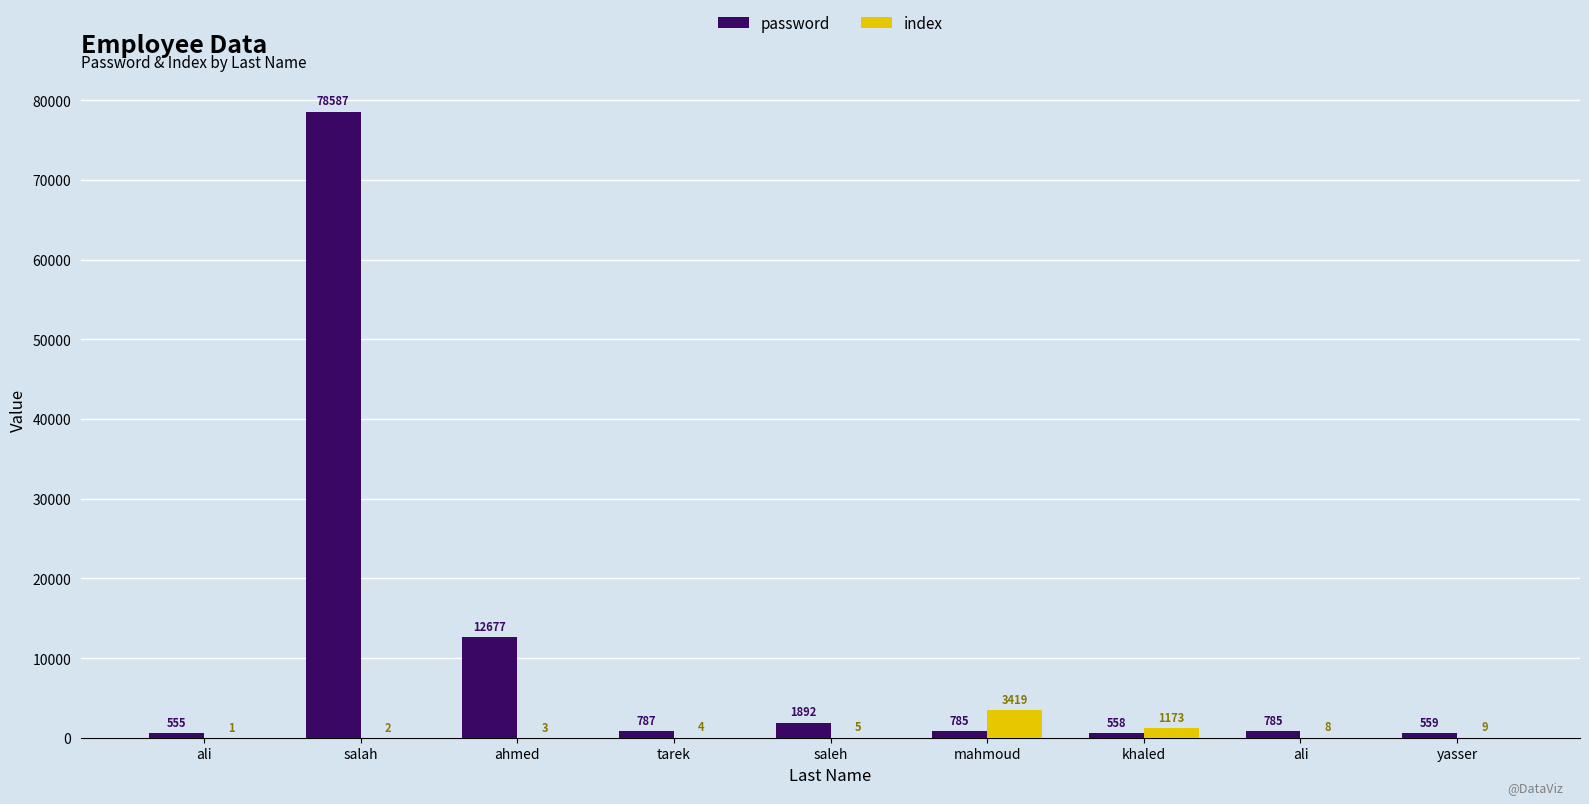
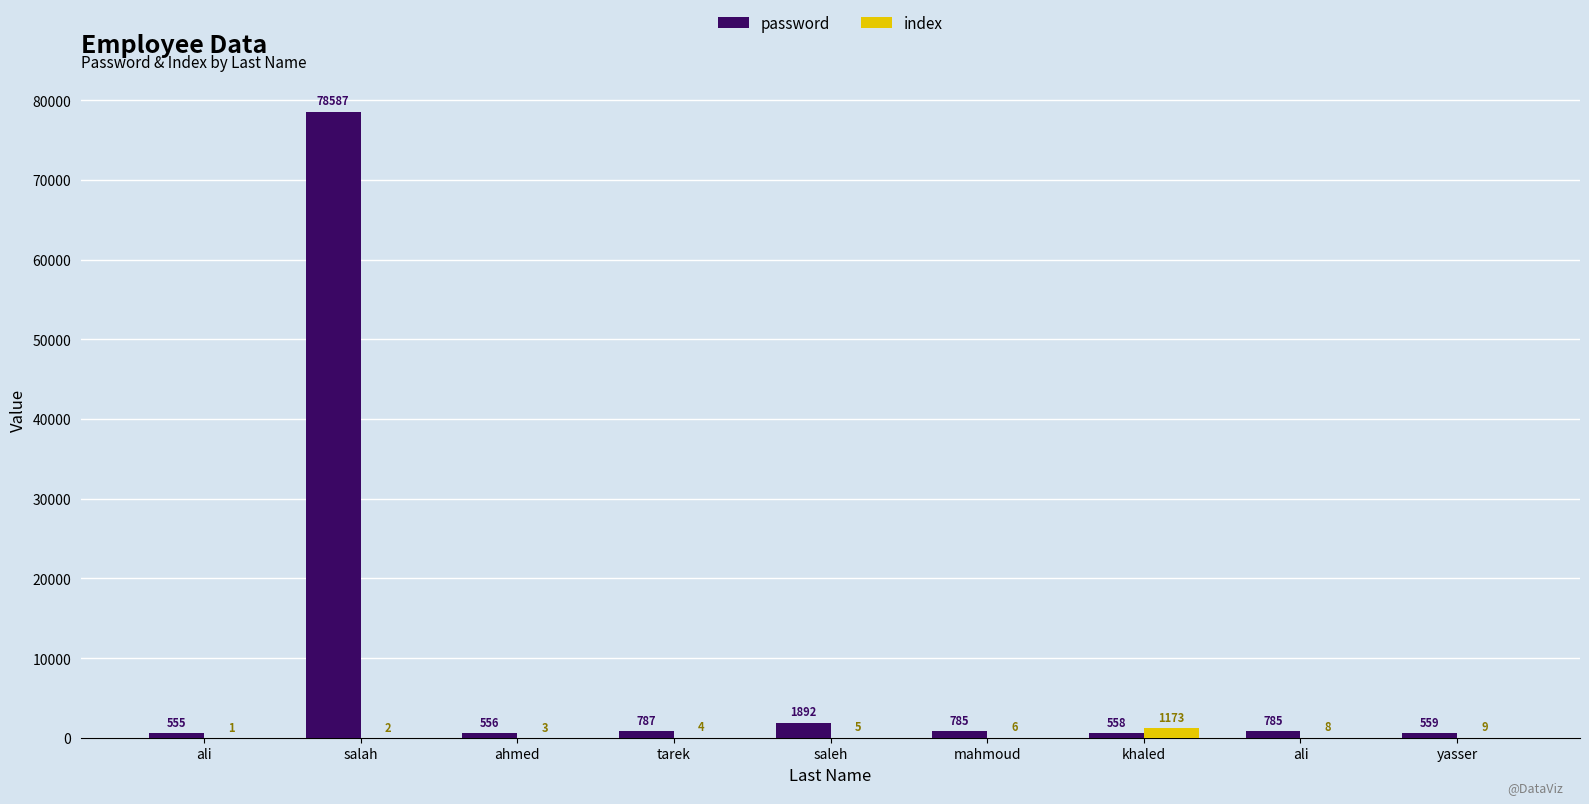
password, ahmed: 12677 -> 556
index, mahmoud: 3419 -> 6
